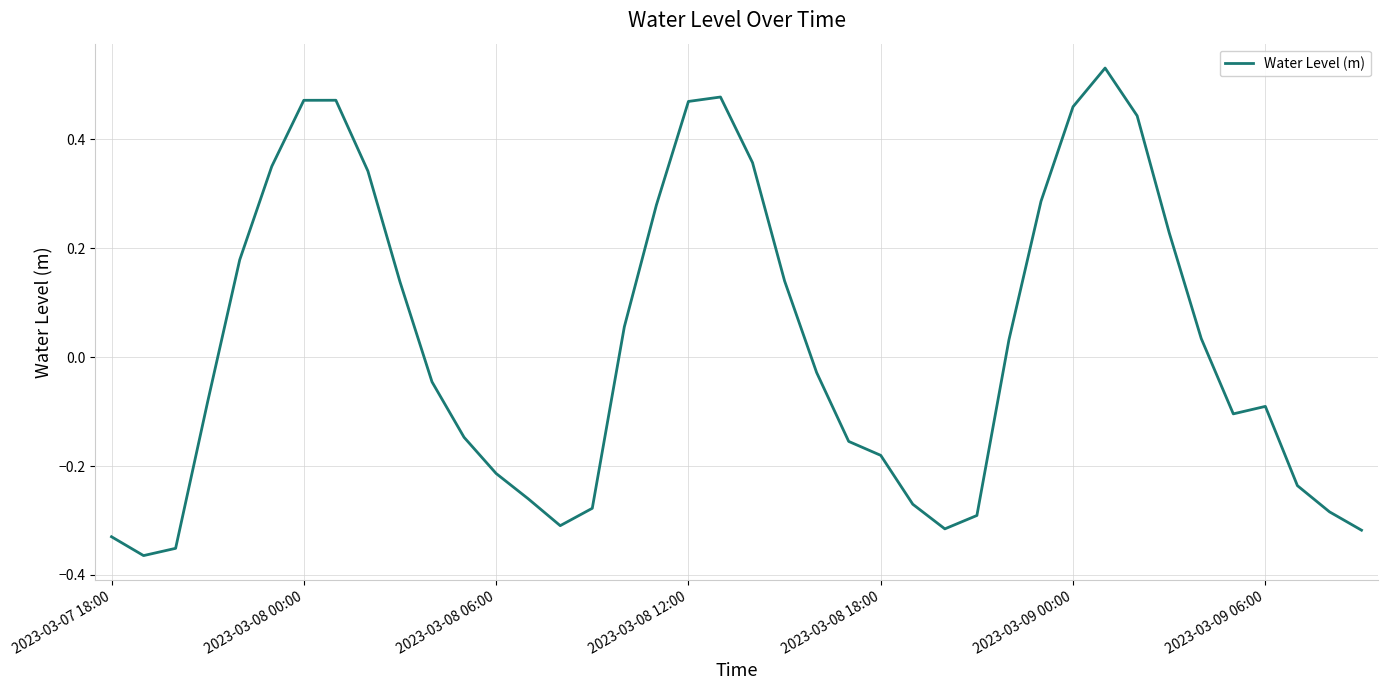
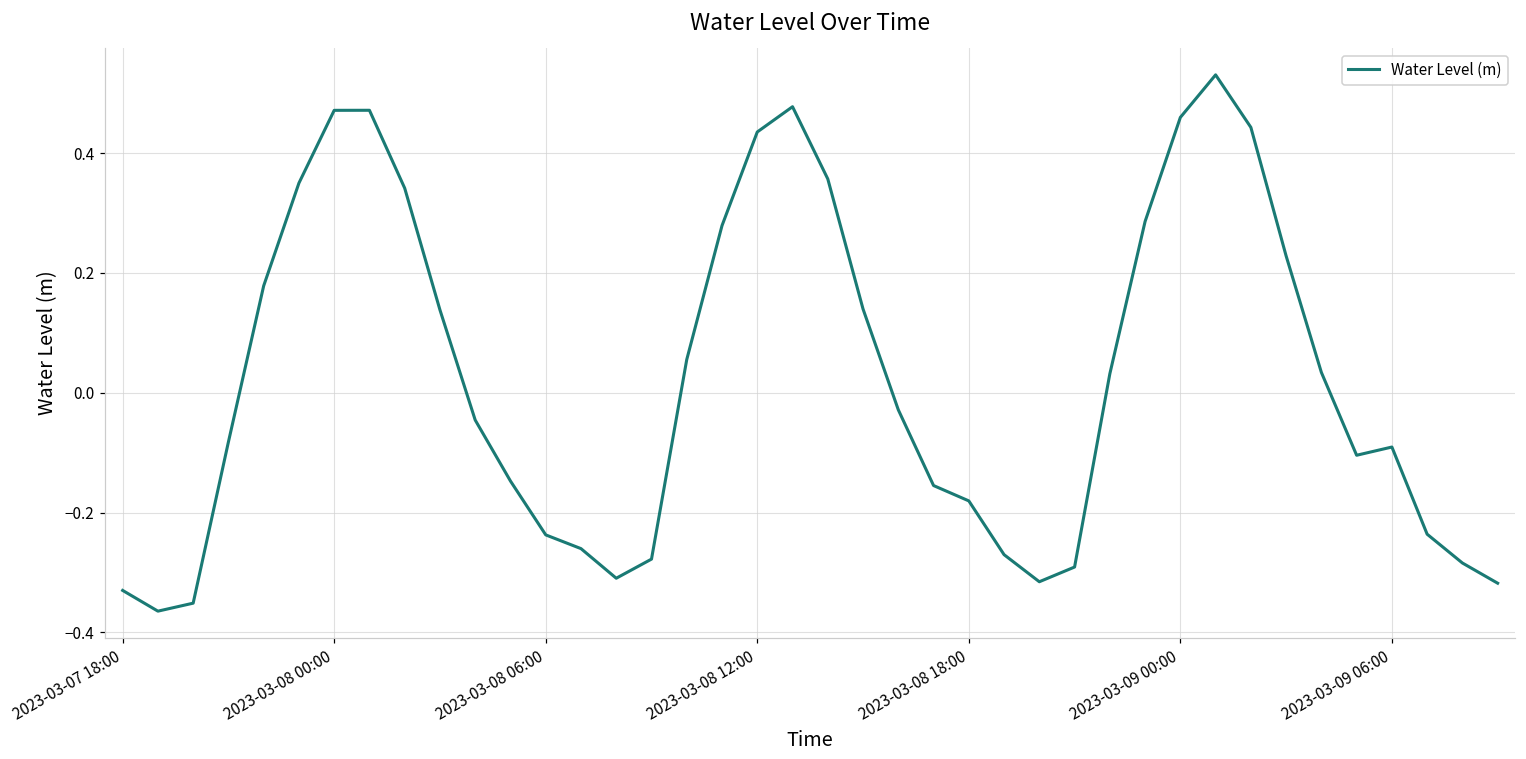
2023-03-08 06:00: -0.21 -> -0.24
2023-03-08 12:00: 0.47 -> 0.44
